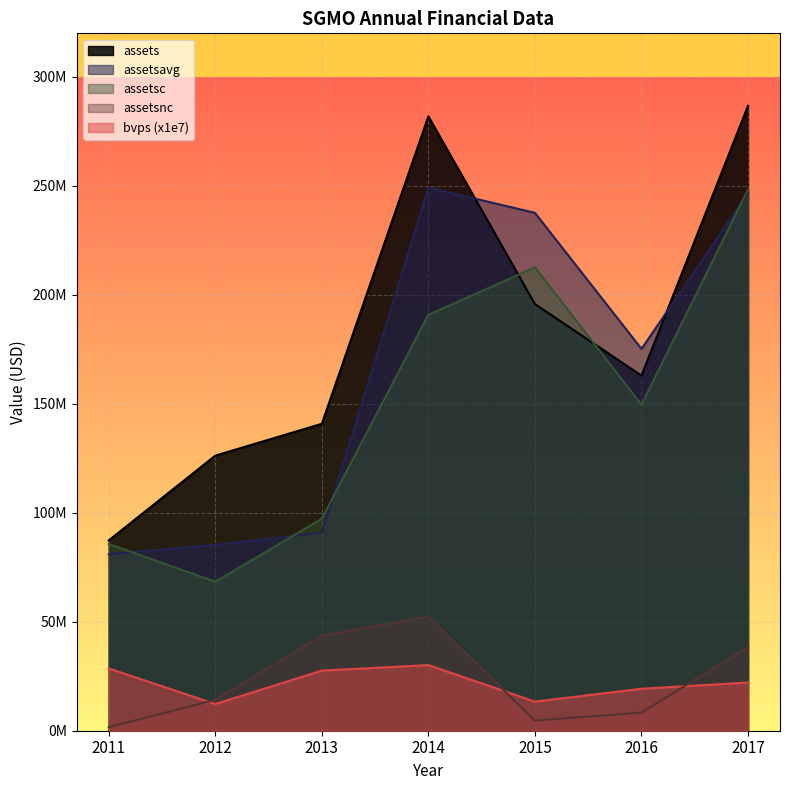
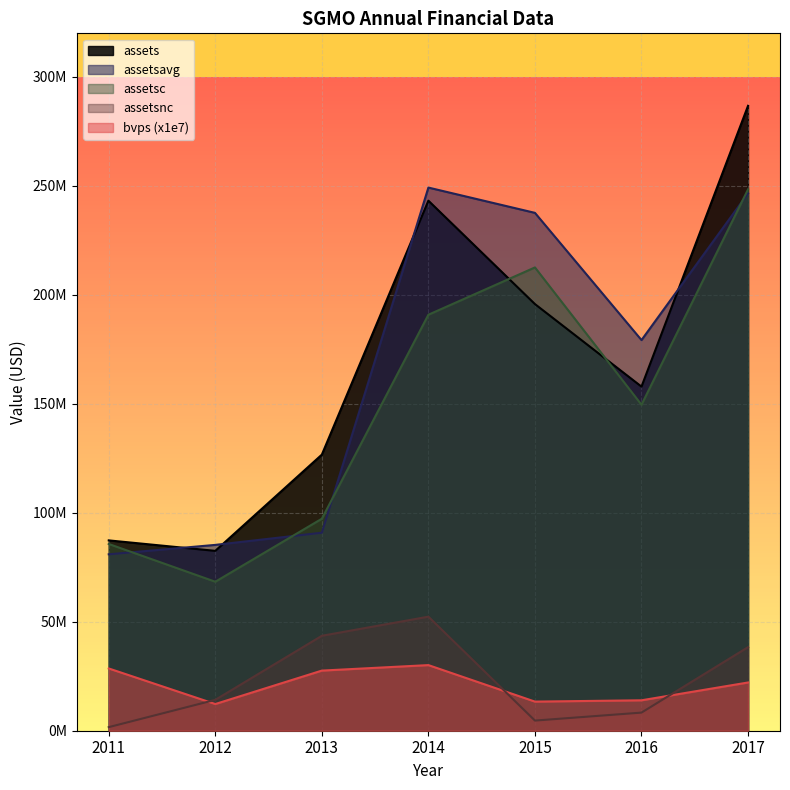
assets, 2012: 126000000 -> 83000000
assets, 2013: 141000000 -> 127000000
assets, 2014: 282000000 -> 243000000
assets, 2016: 163000000 -> 158000000
assetsavg, 2016: 175000000 -> 179000000
bvps (x1e7), 2016: 19000000 -> 14000000
